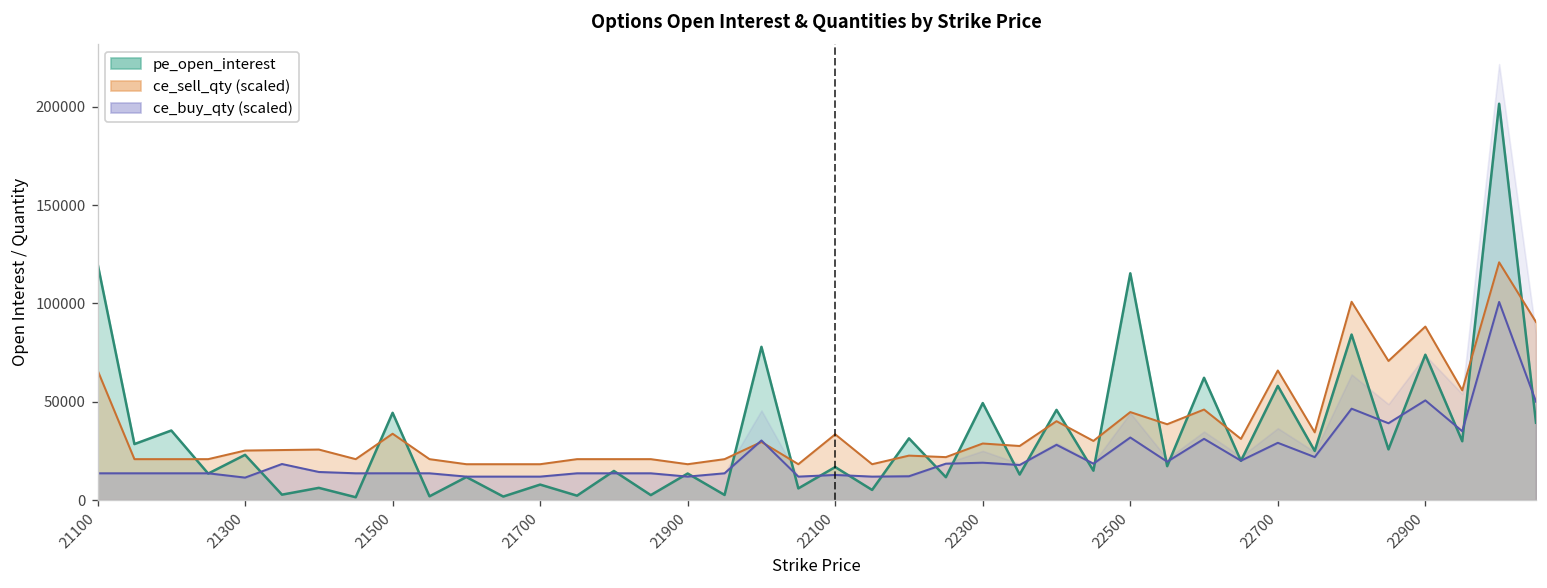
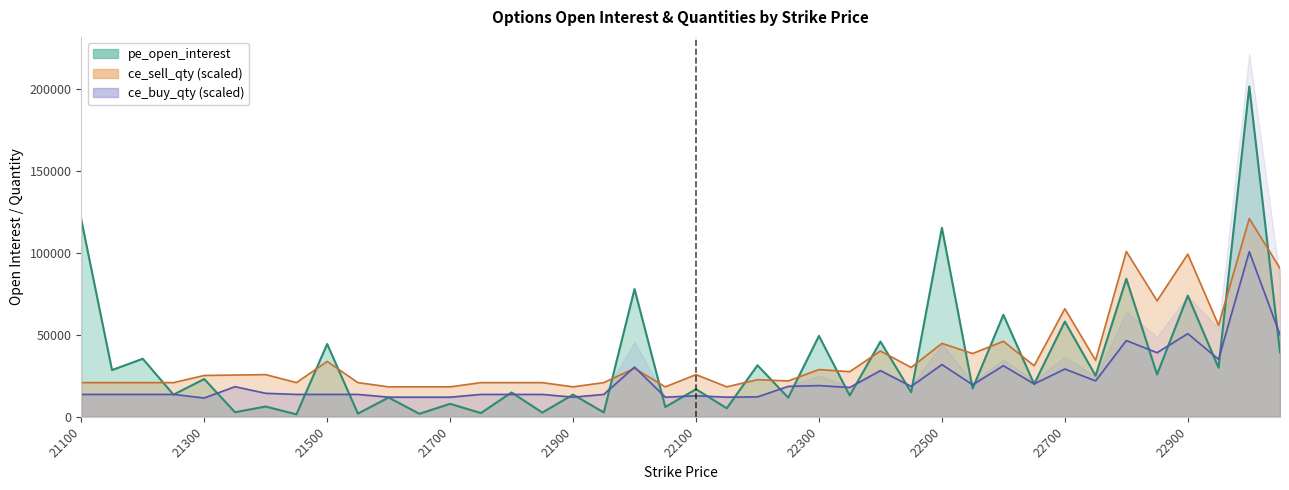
ce_sell_qty (scaled), 21100: 66000 -> 21000
ce_sell_qty (scaled), 22100: 33000 -> 26000
ce_sell_qty (scaled), 22900: 88000 -> 99000
